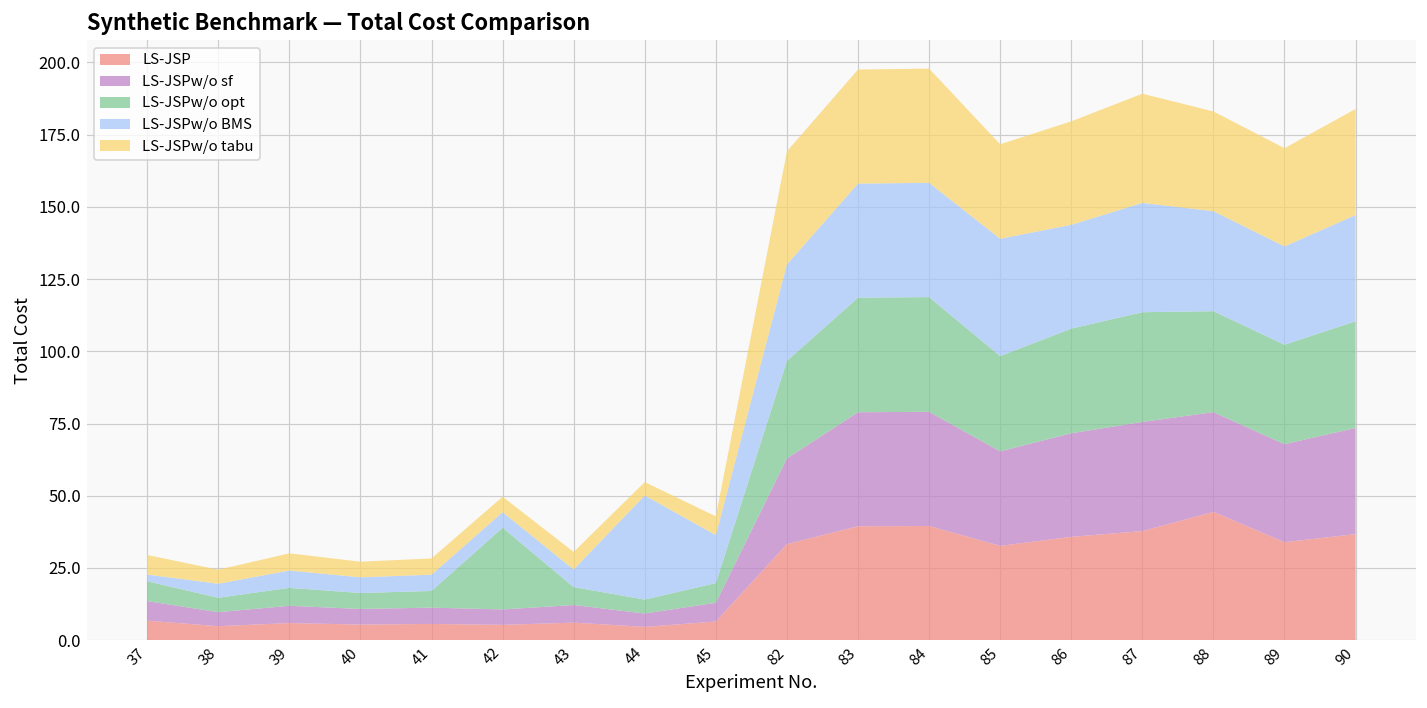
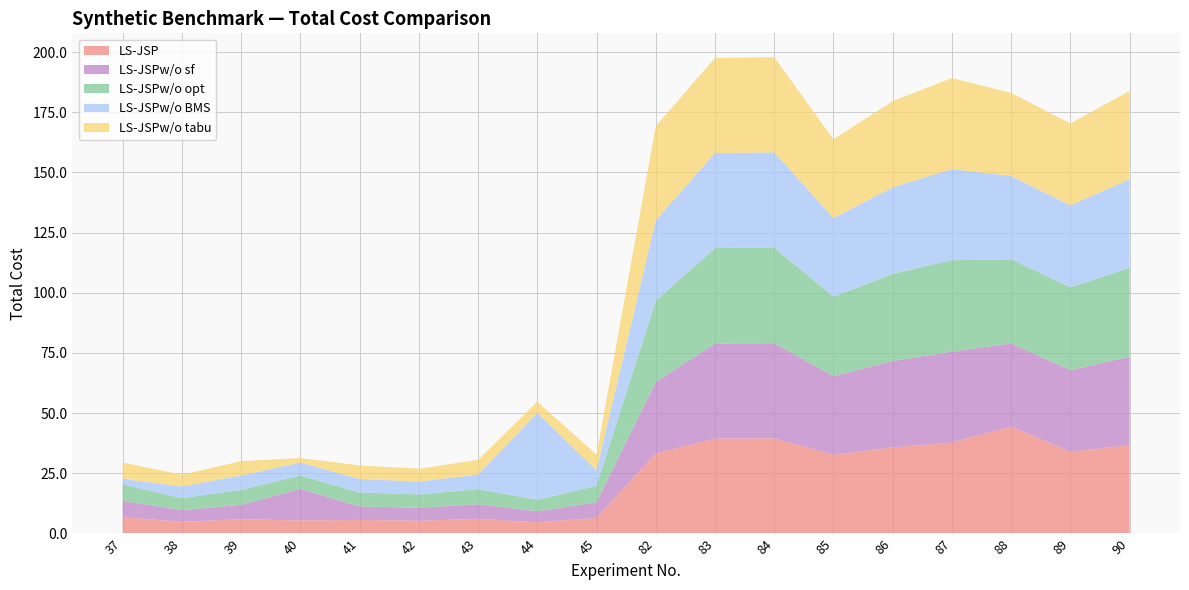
LS-JSPw/o sf, 40: 5 -> 13
LS-JSPw/o tabu, 40: 5 -> 2
LS-JSPw/o opt, 42: 28 -> 6
LS-JSPw/o BMS, 45: 17 -> 7
LS-JSPw/o BMS, 85: 41 -> 33
